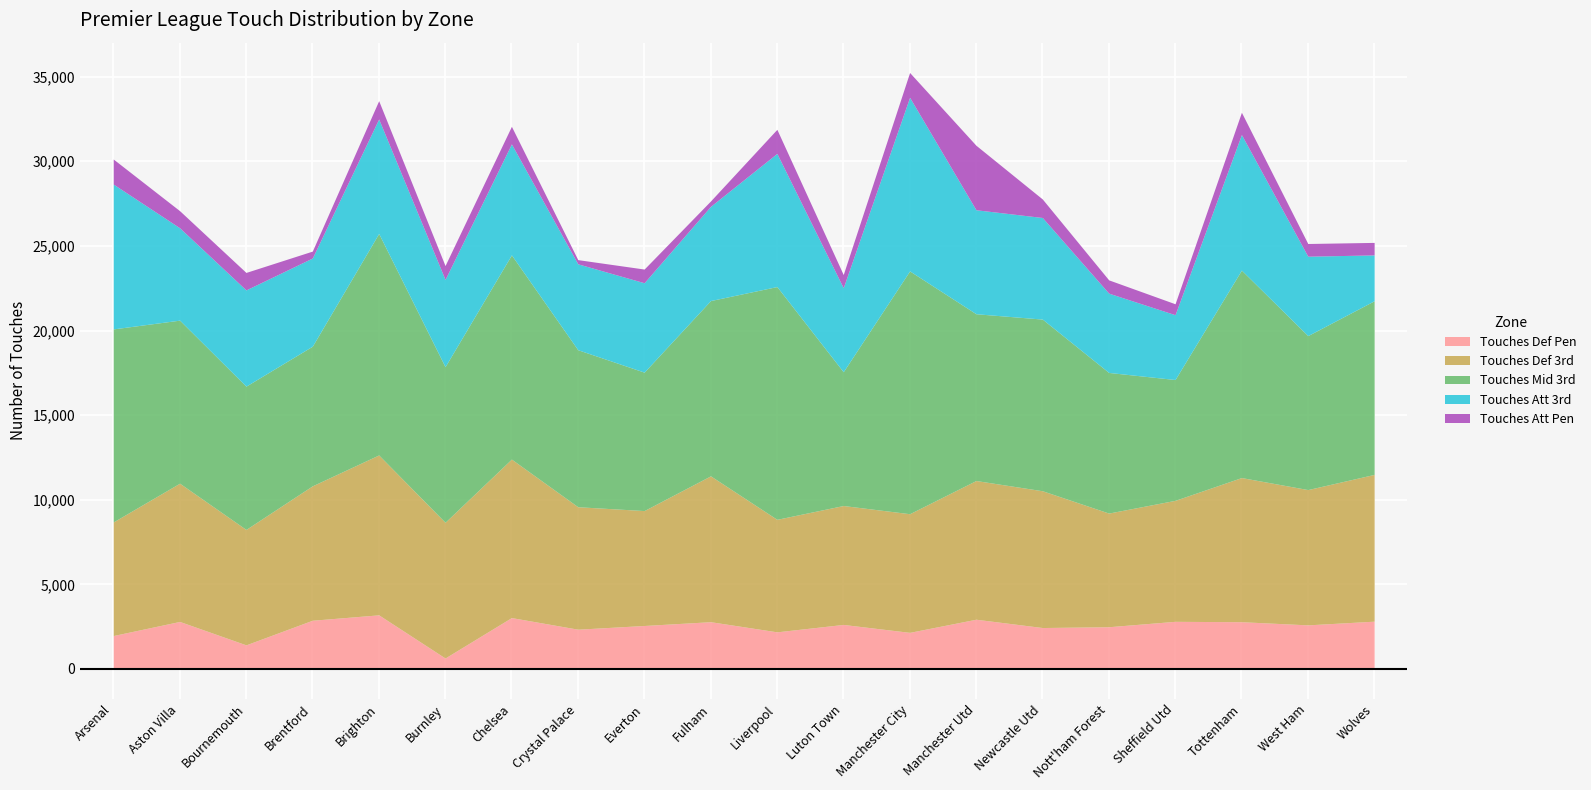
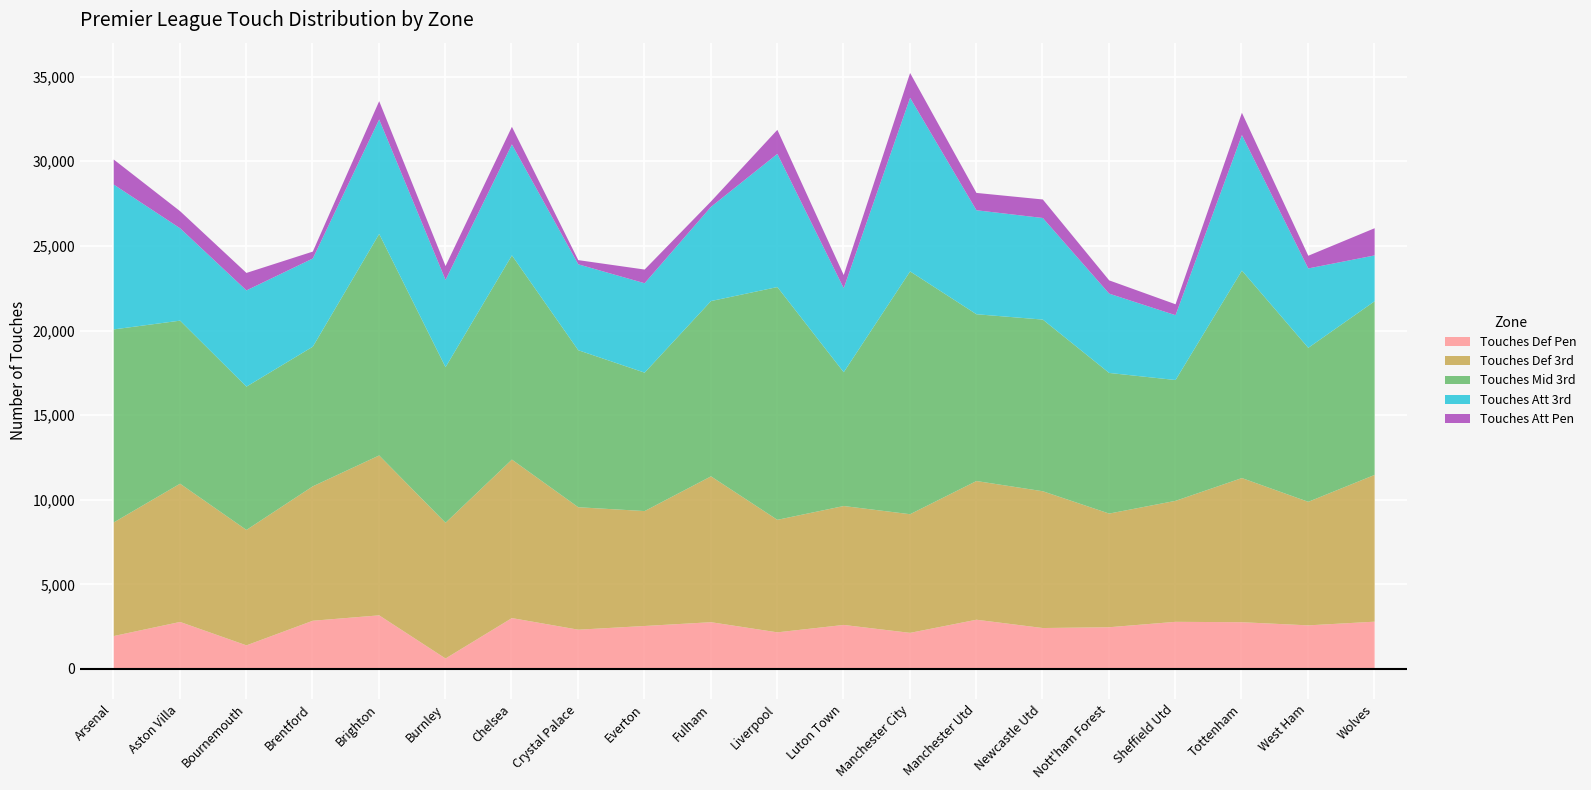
Touches Att Pen, Manchester Utd: 3,800 -> 1,000
Touches Def 3rd, West Ham: 8,000 -> 7,300
Touches Att Pen, Wolves: 700 -> 1,600
